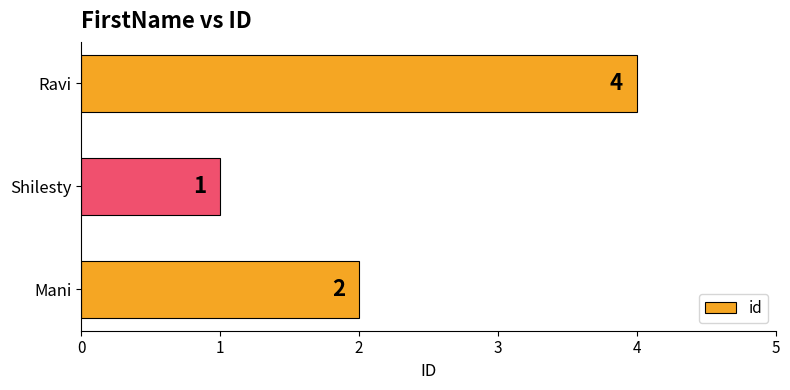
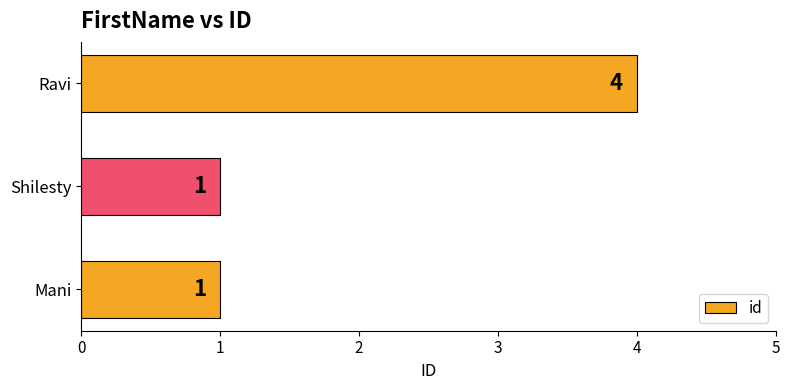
Mani: 2 -> 1
